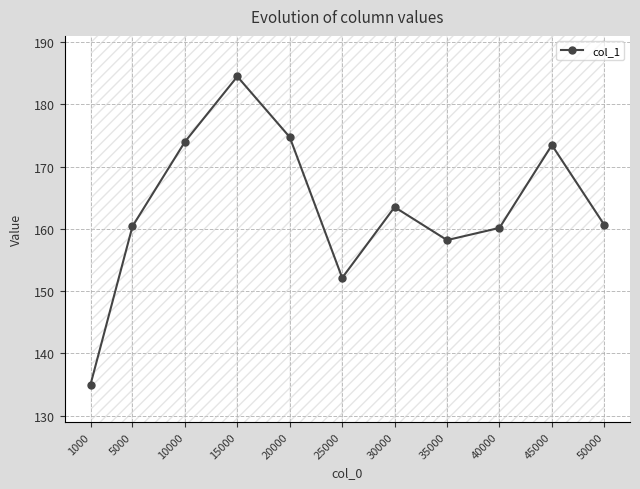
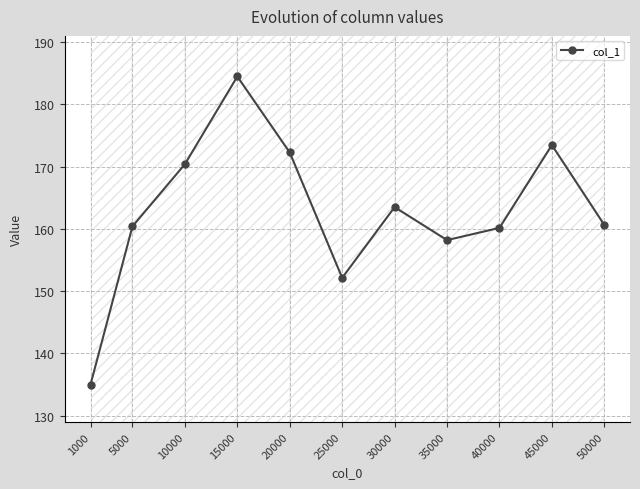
col_1, 10000: 174 -> 170
col_1, 20000: 175 -> 172
